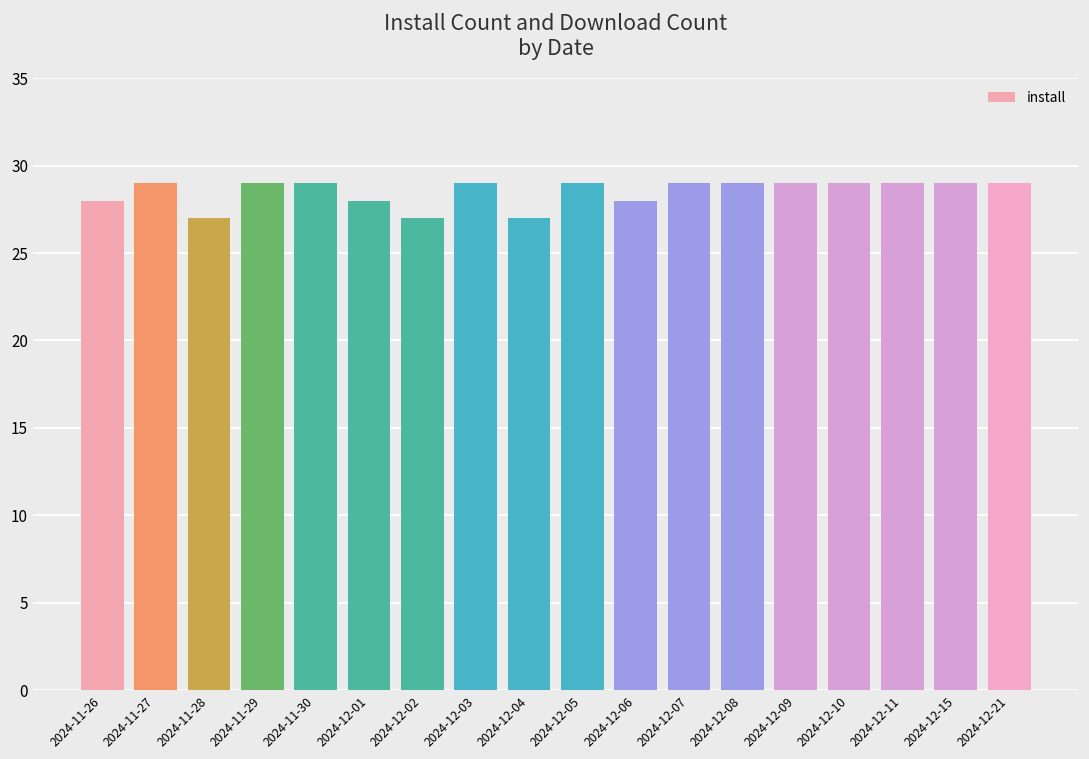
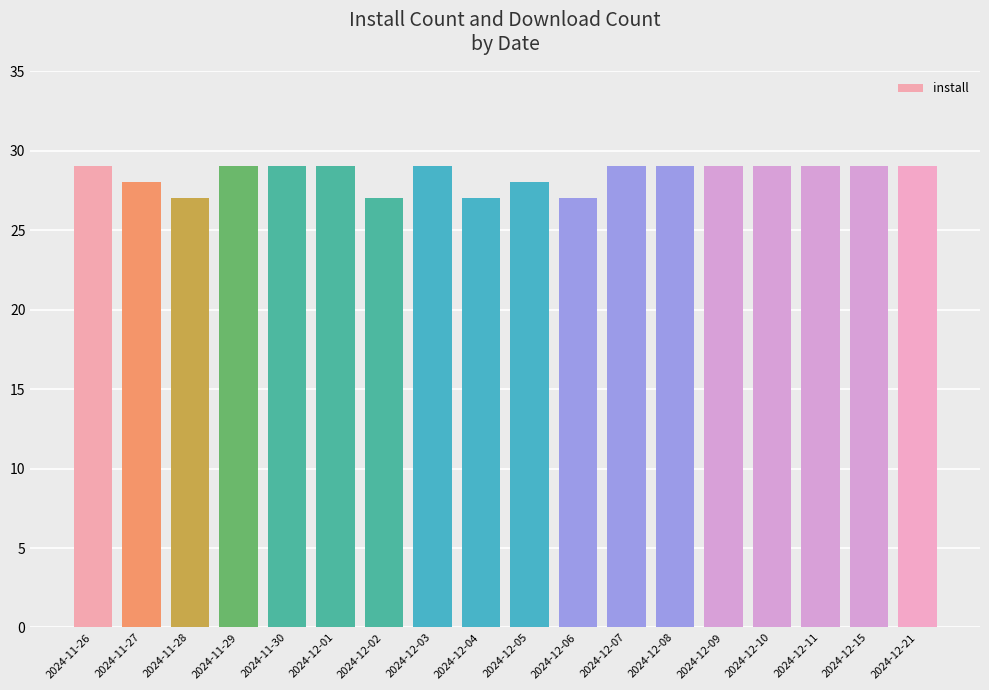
2024-11-26: 28 -> 29
2024-11-27: 29 -> 28
2024-12-01: 28 -> 29
2024-12-05: 29 -> 28
2024-12-06: 28 -> 27
